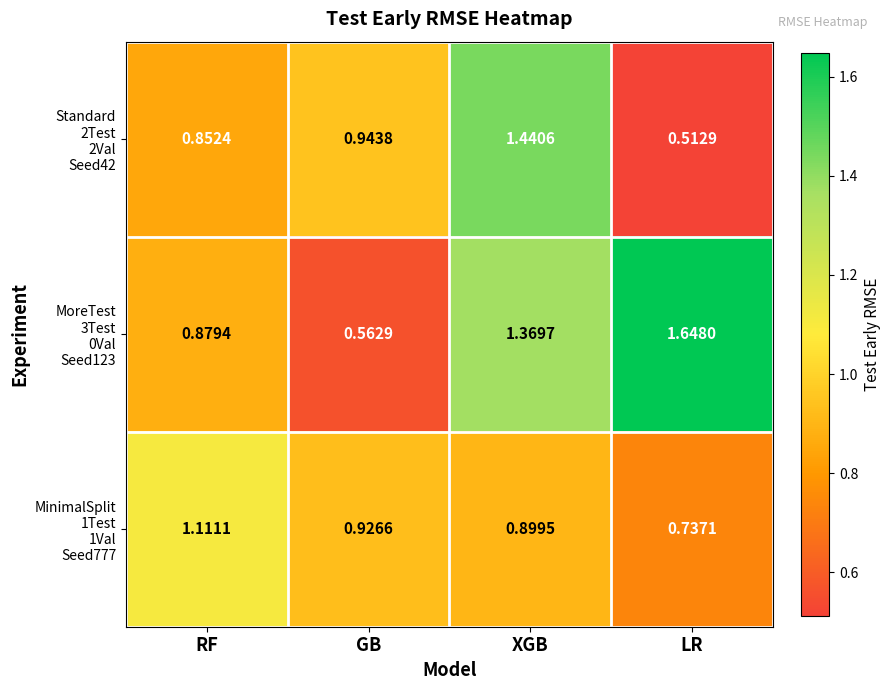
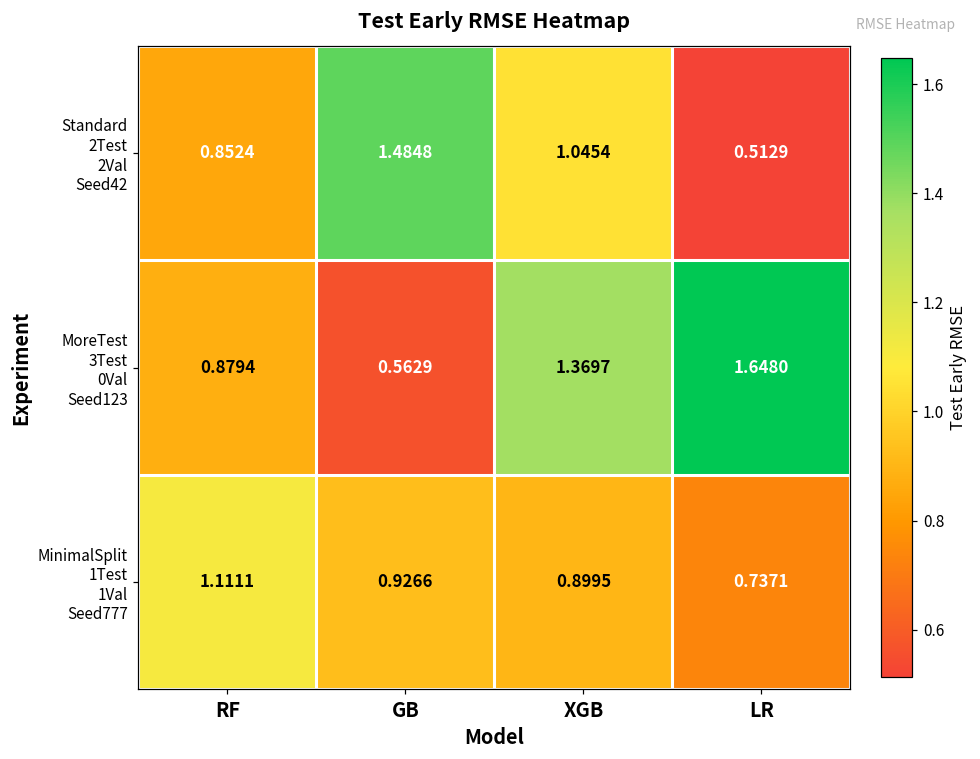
Standard 2Test 2Val Seed42, GB: 0.9438 -> 1.4848
Standard 2Test 2Val Seed42, XGB: 1.4406 -> 1.0454
